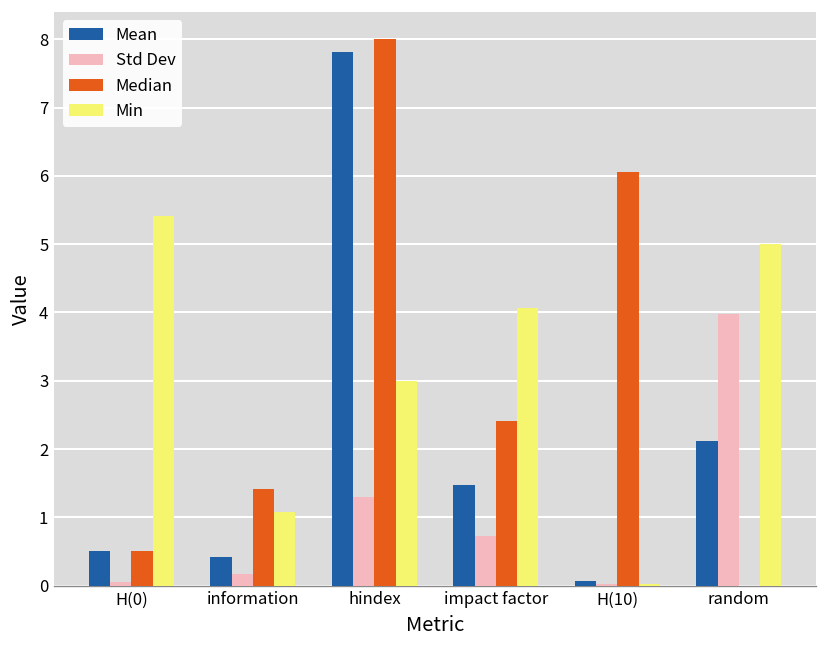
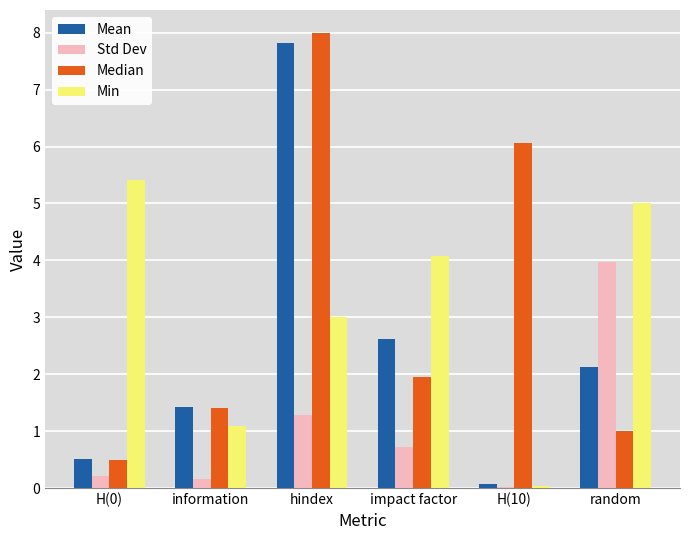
Std Dev, H(0): 0.0 -> 0.2
Mean, information: 0.4 -> 1.4
Mean, impact factor: 1.5 -> 2.6
Median, impact factor: 2.4 -> 2.0
Median, random: 0 -> 1
